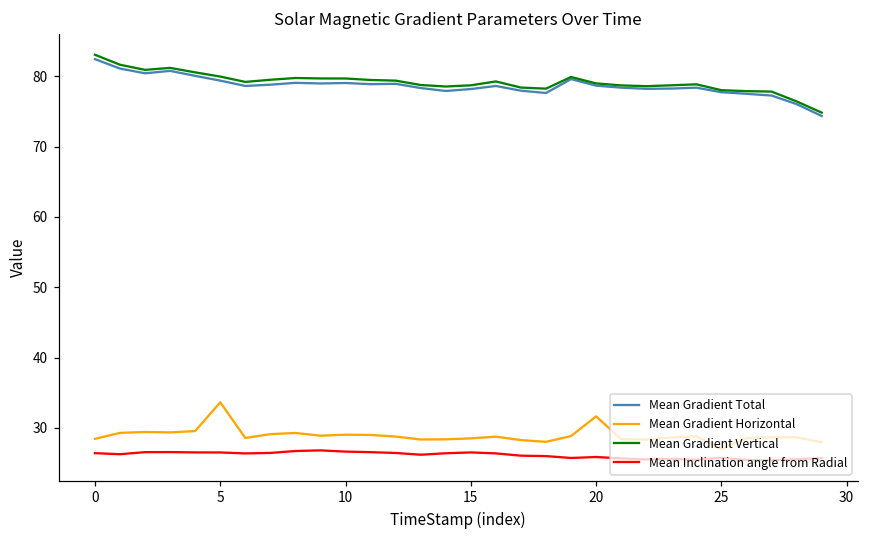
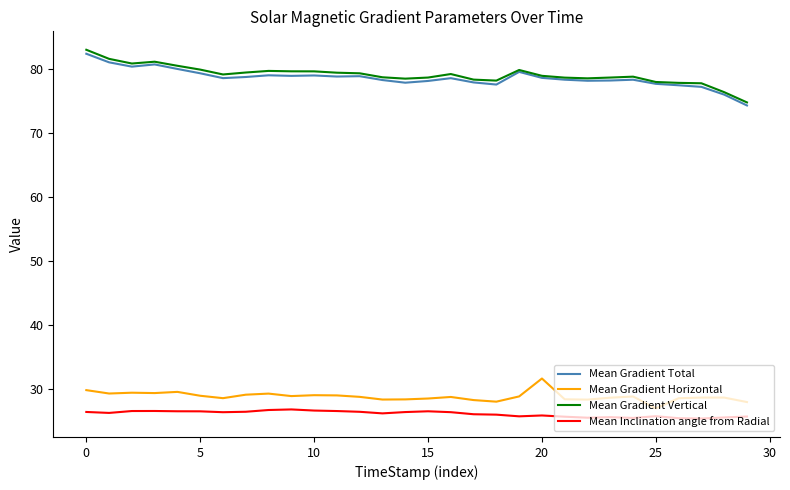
Mean Gradient Horizontal, 0: 28 -> 30
Mean Gradient Horizontal, 5: 34 -> 29
